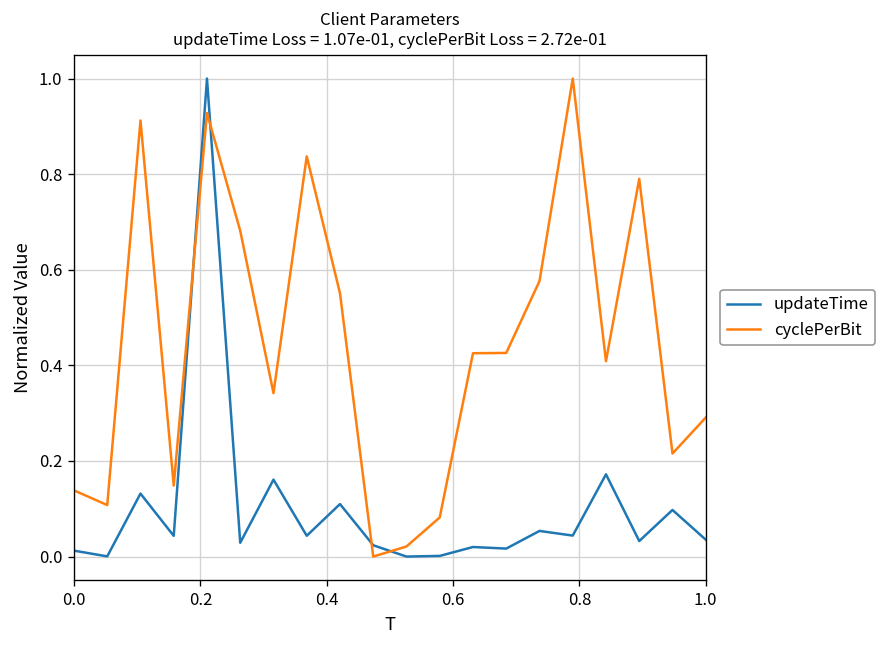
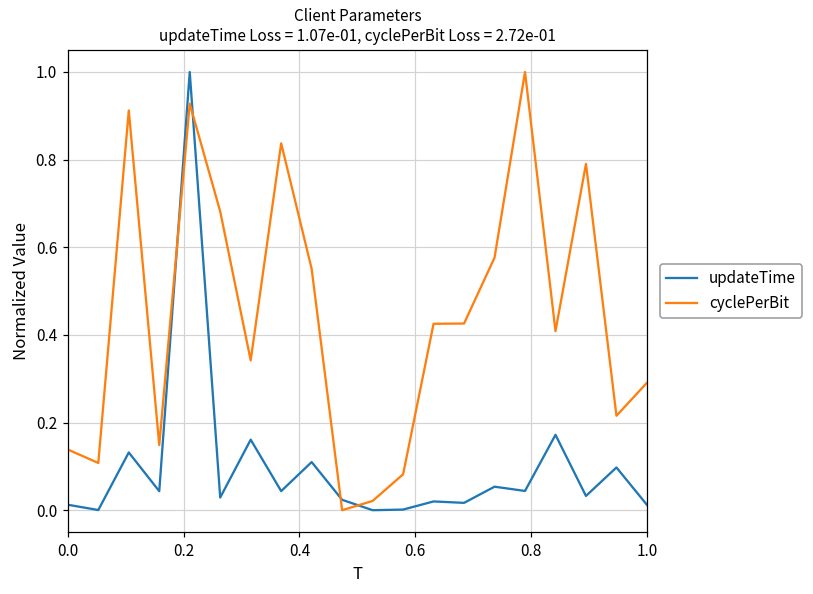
updateTime, 1.0: 0.04 -> 0.01
